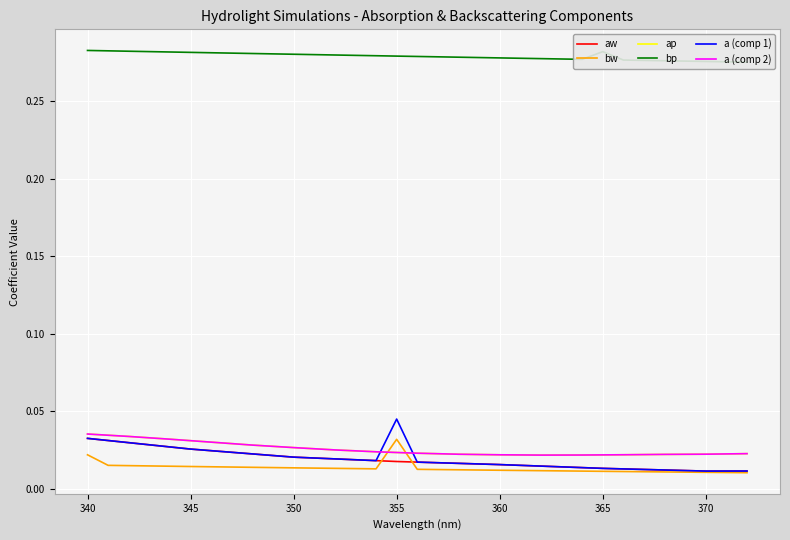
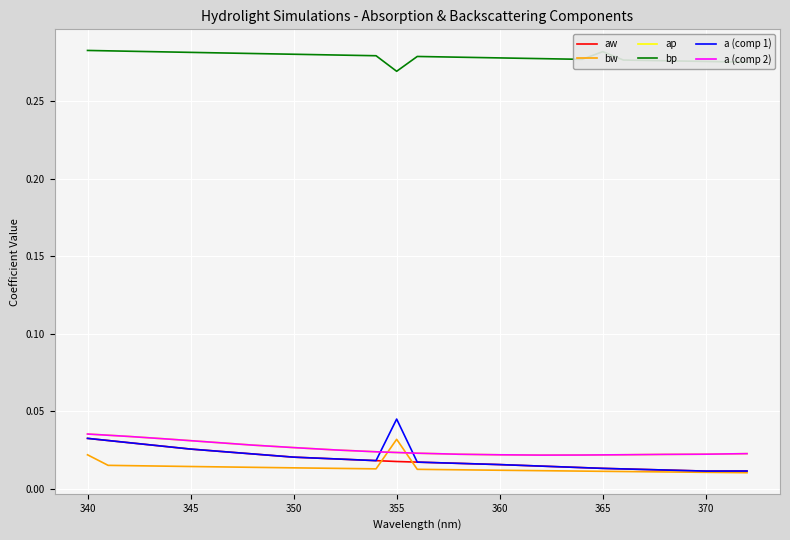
bp, 355: 0.279 -> 0.269
